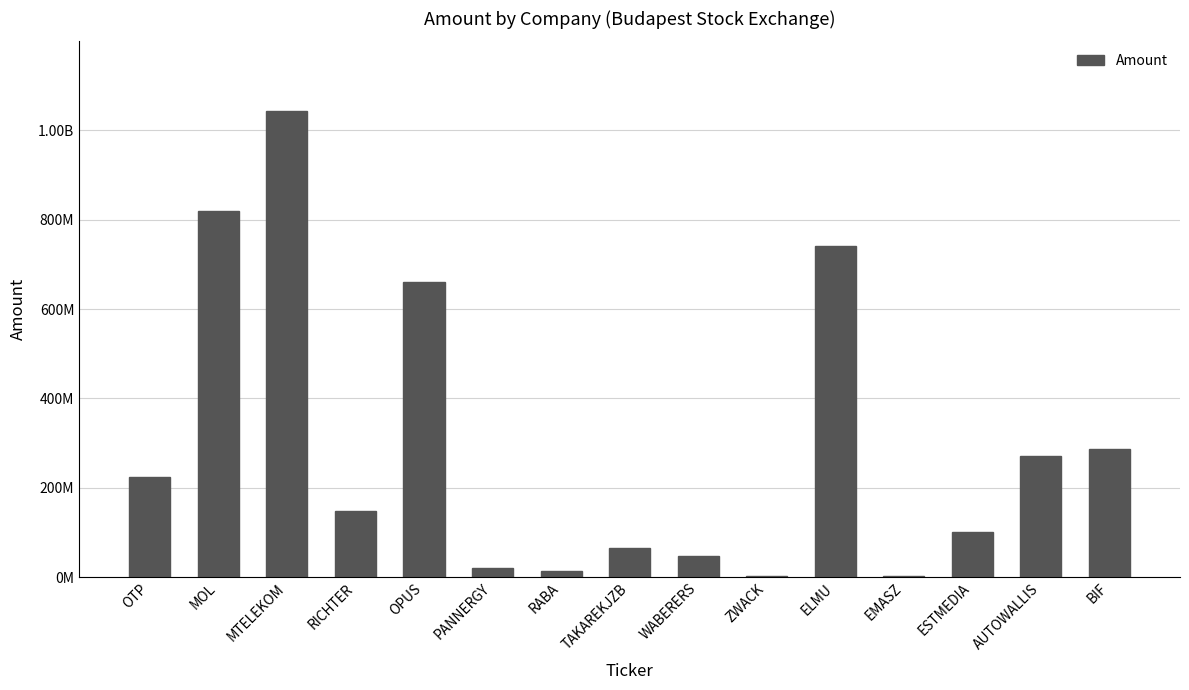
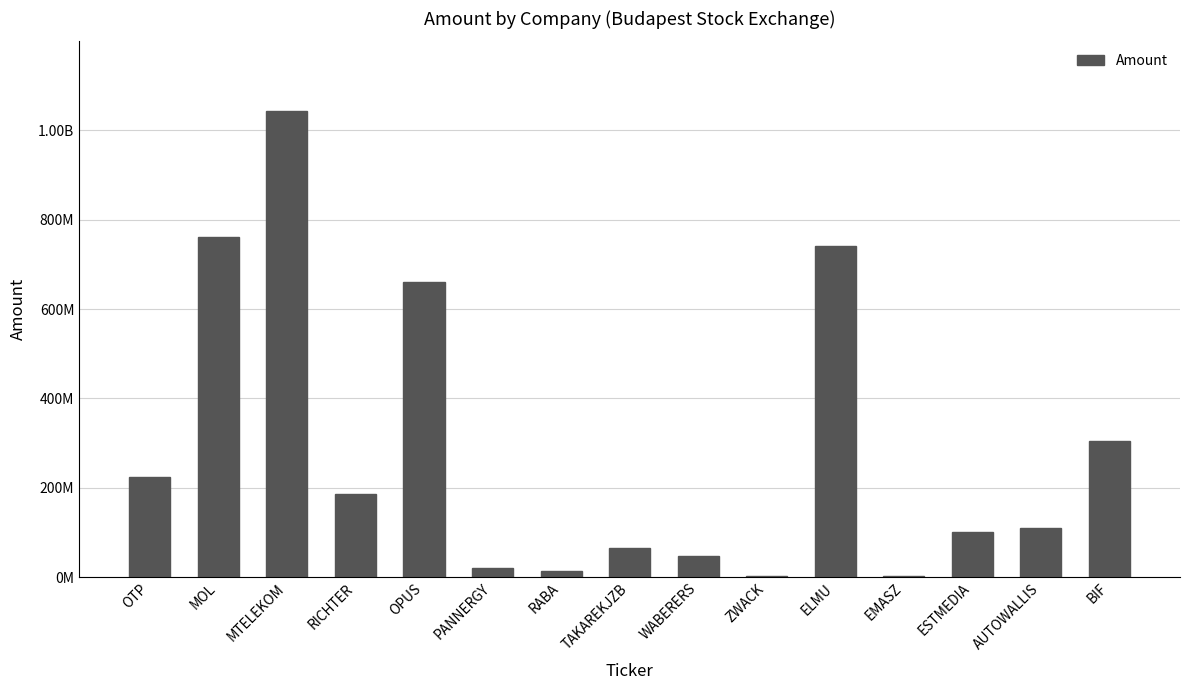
MOL: 820000000 -> 760000000
RICHTER: 150000000 -> 190000000
AUTOWALLIS: 270000000 -> 110000000
BIF: 290000000 -> 310000000
